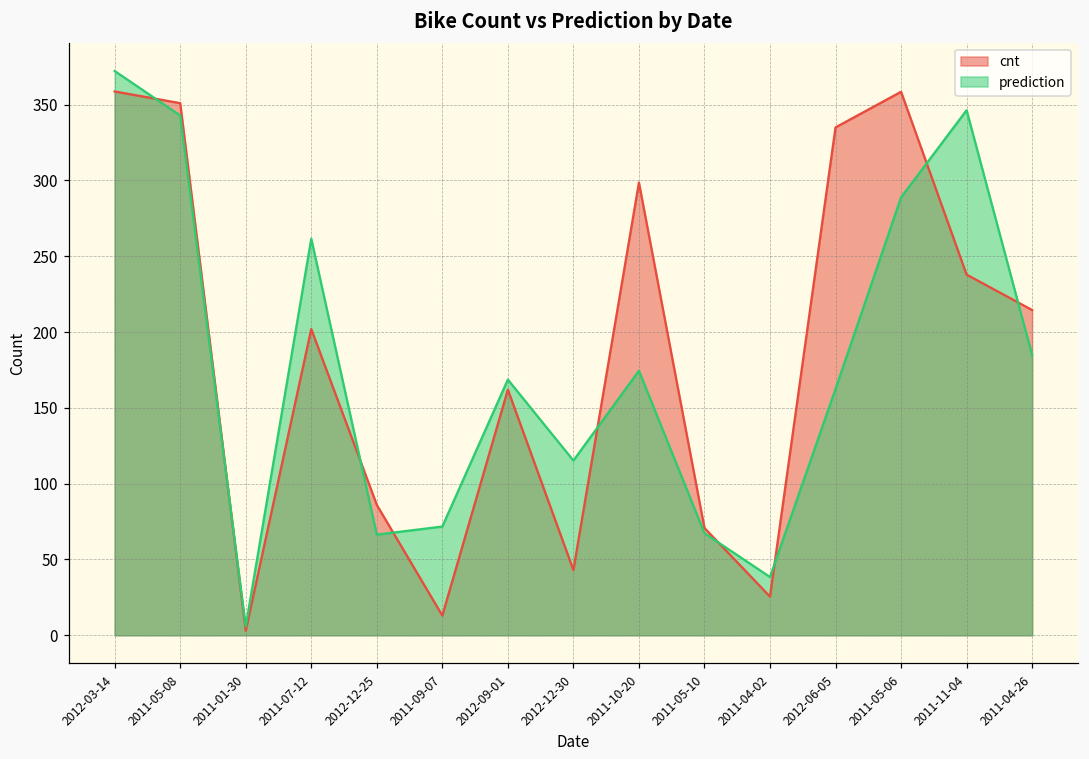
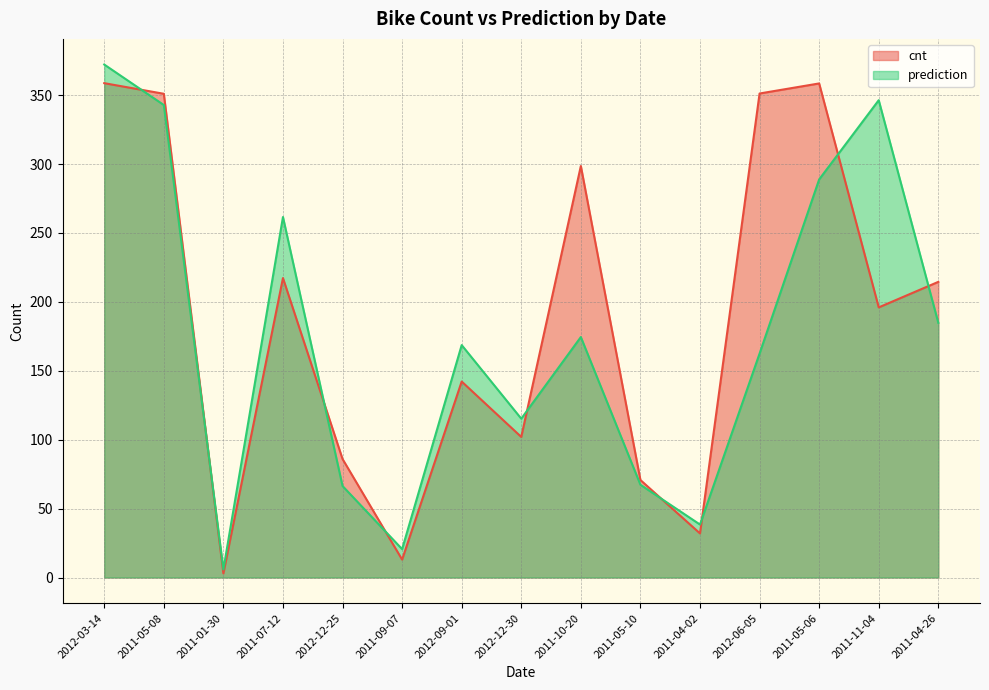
cnt, 2011-07-12: 202 -> 217
prediction, 2011-09-07: 72 -> 21
cnt, 2012-09-01: 162 -> 142
cnt, 2012-12-30: 43 -> 102
cnt, 2011-04-02: 26 -> 32
cnt, 2012-06-05: 335 -> 351
cnt, 2011-11-04: 238 -> 196
